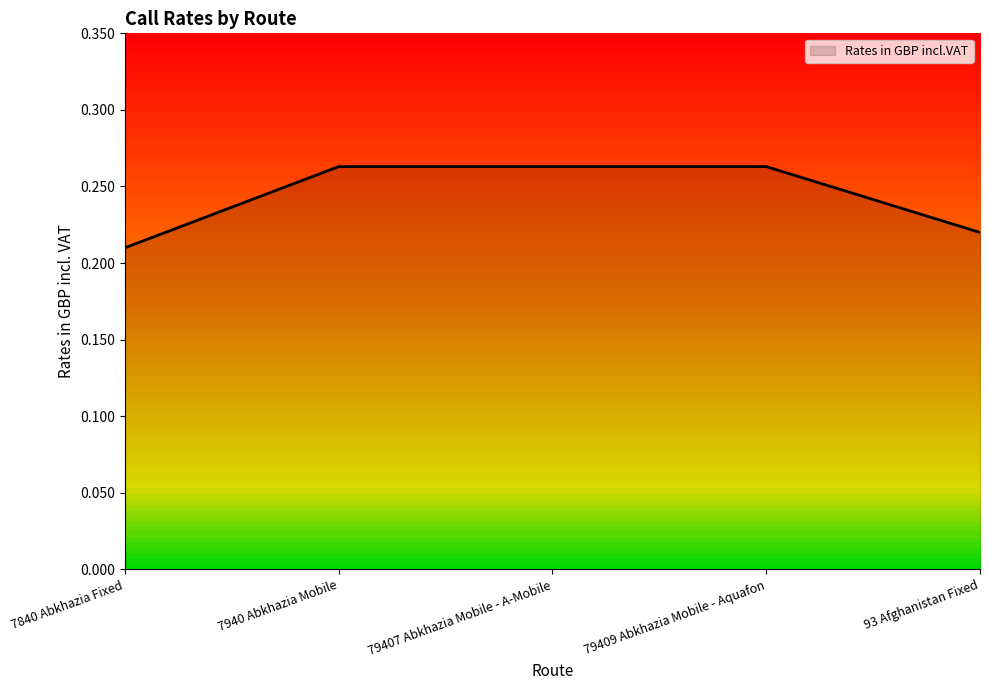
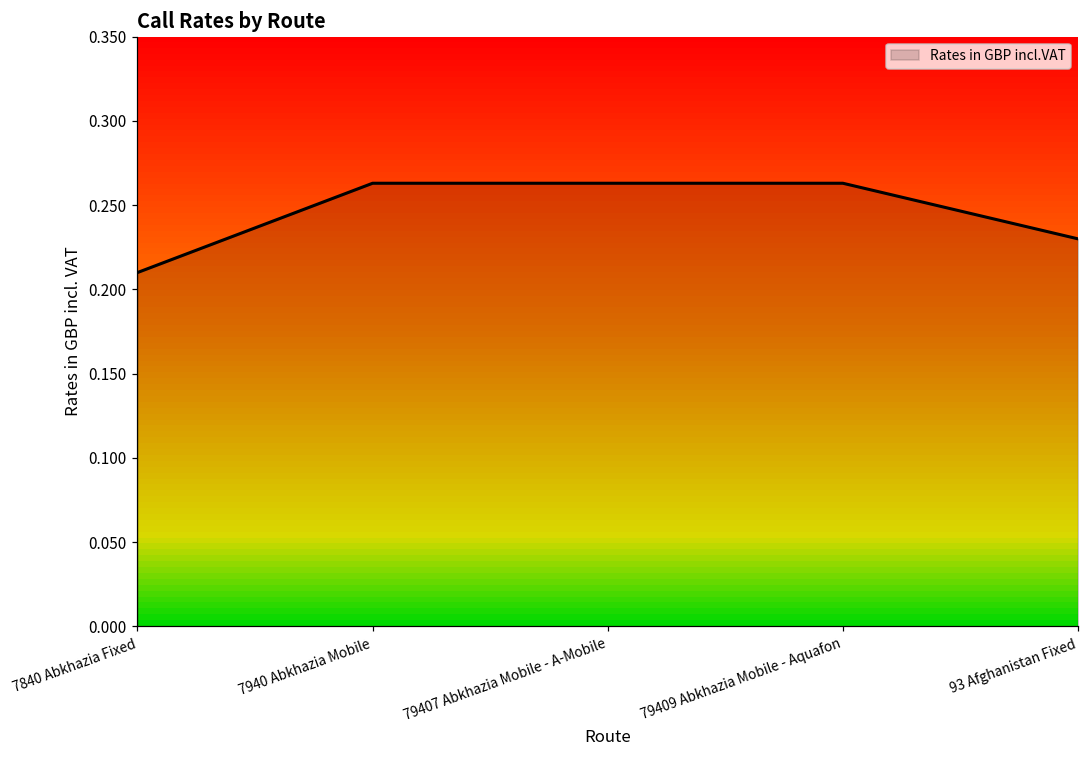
93 Afghanistan Fixed: 0.22 -> 0.23
